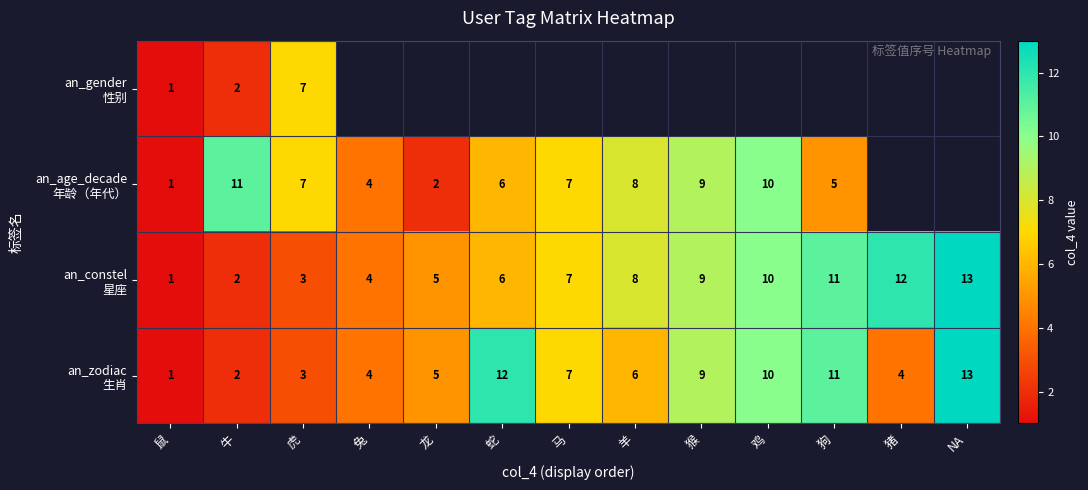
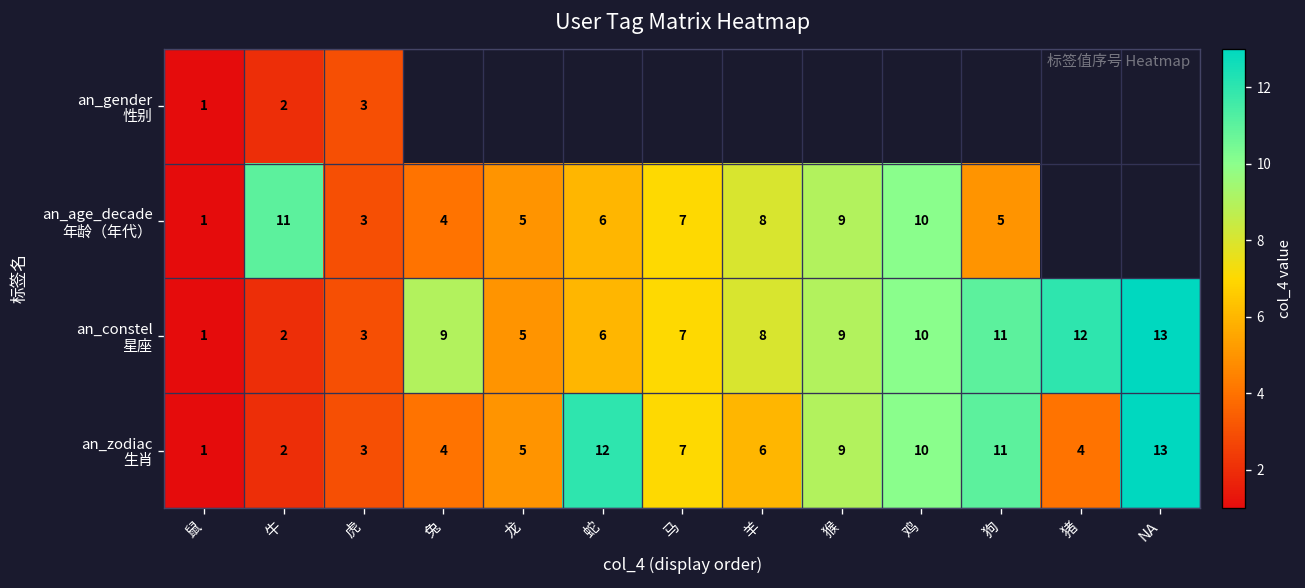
an_gender 性别, 虎: 7 -> 3
an_age_decade 年龄（年代）, 虎: 7 -> 3
an_age_decade 年龄（年代）, 龙: 2 -> 5
an_constel 星座, 兔: 4 -> 9
